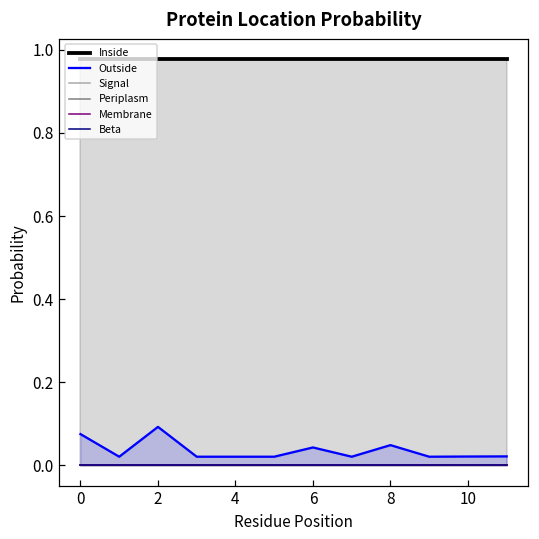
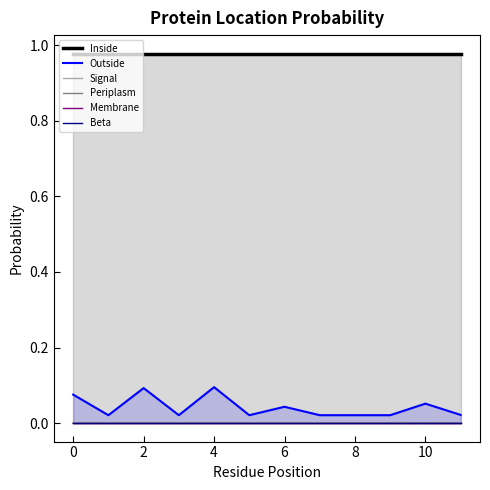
Outside, 4: 0.02 -> 0.10
Outside, 8: 0.05 -> 0.02
Outside, 10: 0.02 -> 0.05
